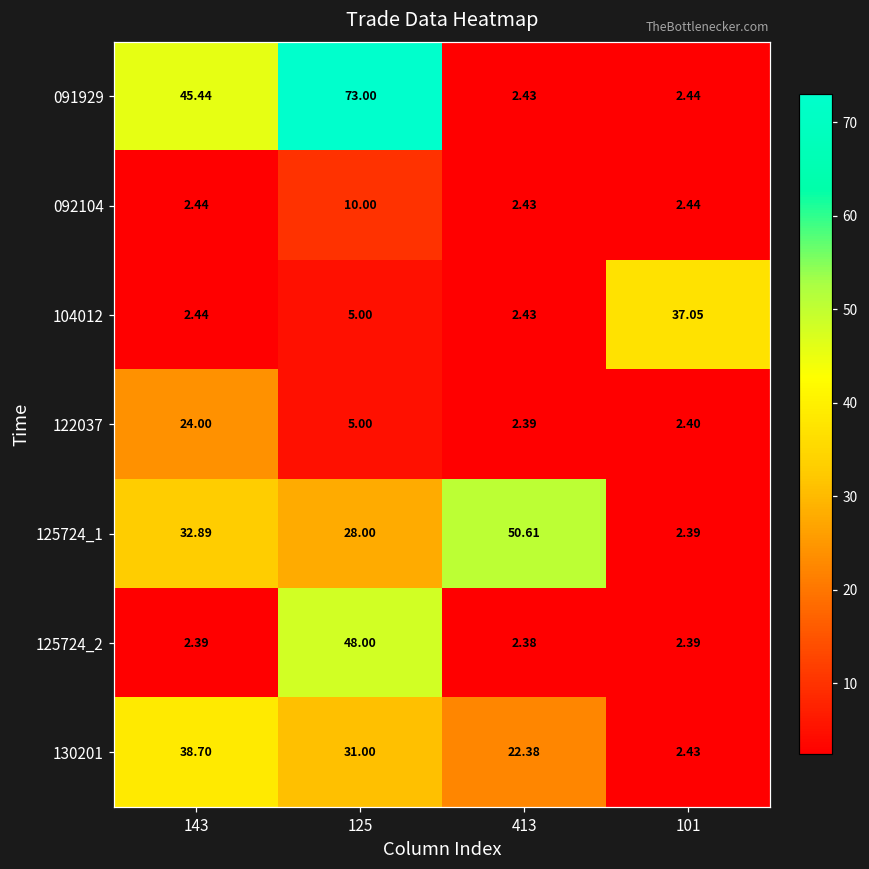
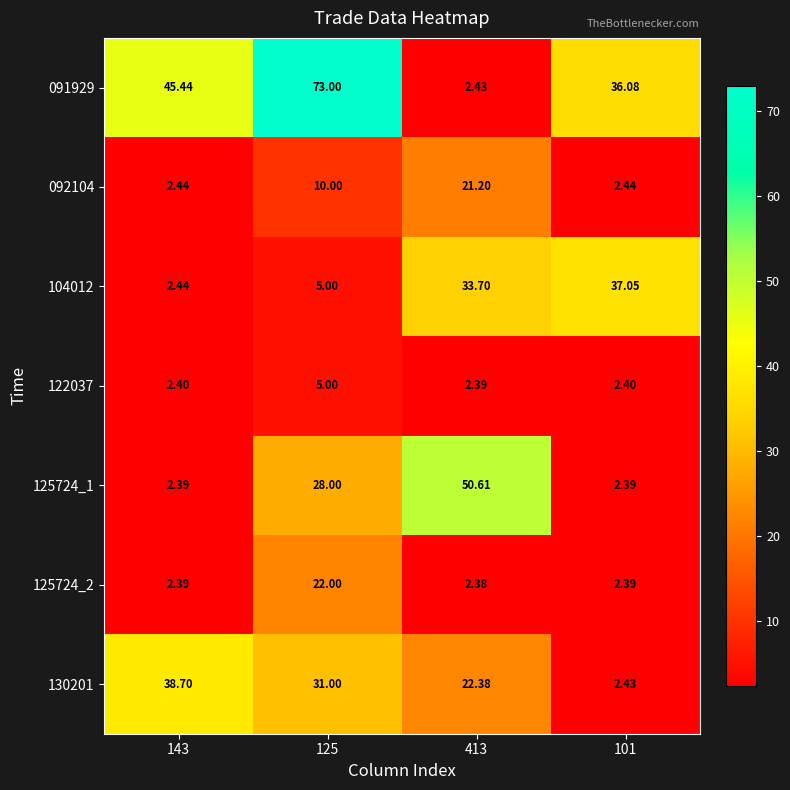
091929, 101: 2.44 -> 36.08
092104, 413: 2.43 -> 21.20
104012, 413: 2.43 -> 33.70
122037, 143: 24.00 -> 2.40
125724_1, 143: 32.89 -> 2.39
125724_2, 125: 48.00 -> 22.00
